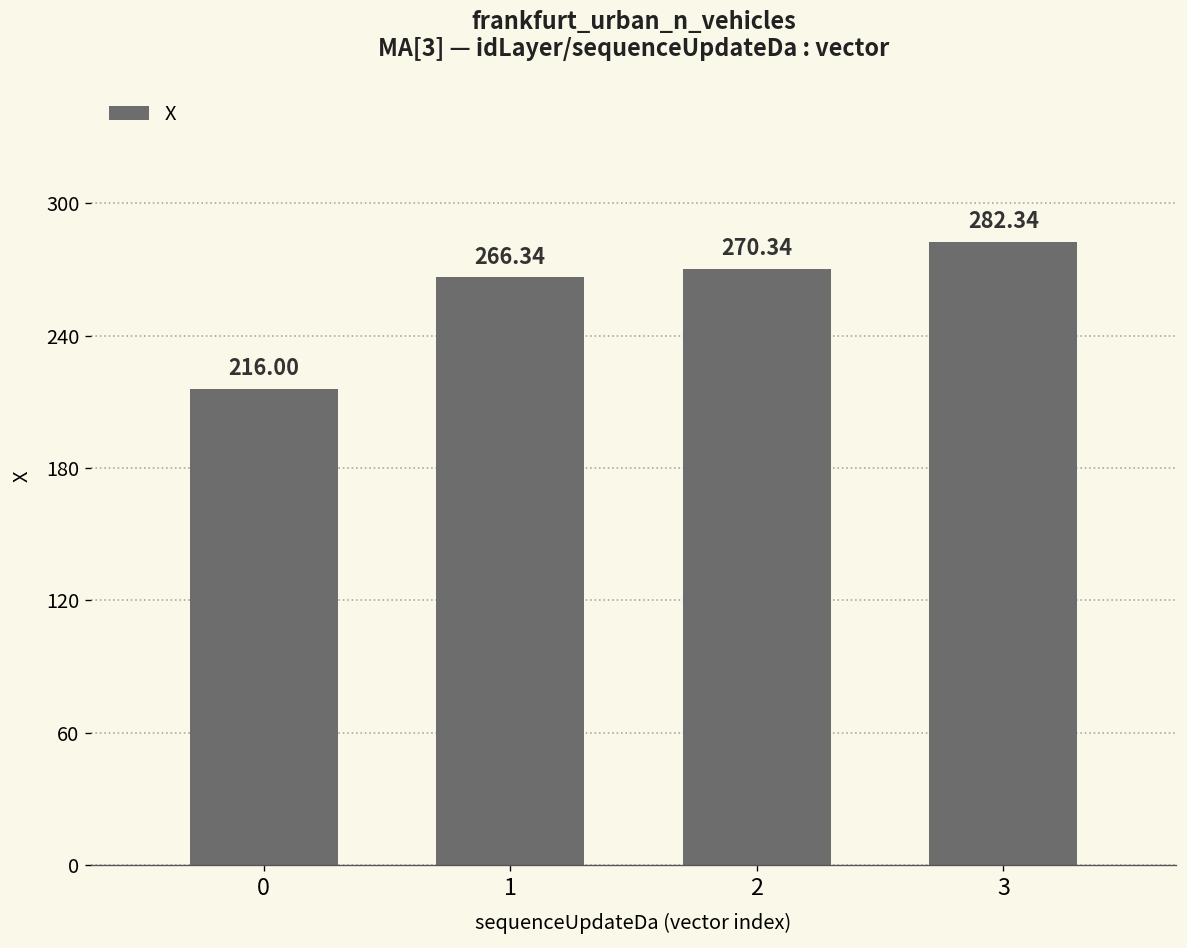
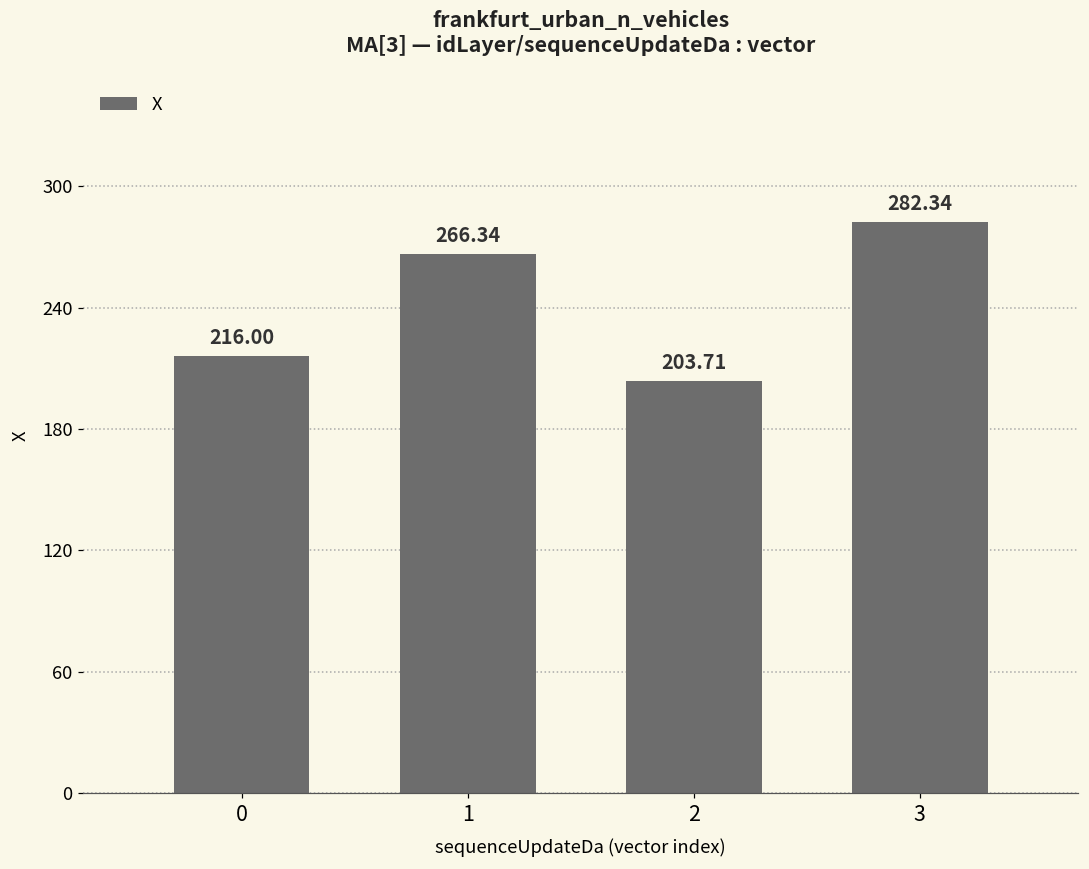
2: 270.34 -> 203.71
